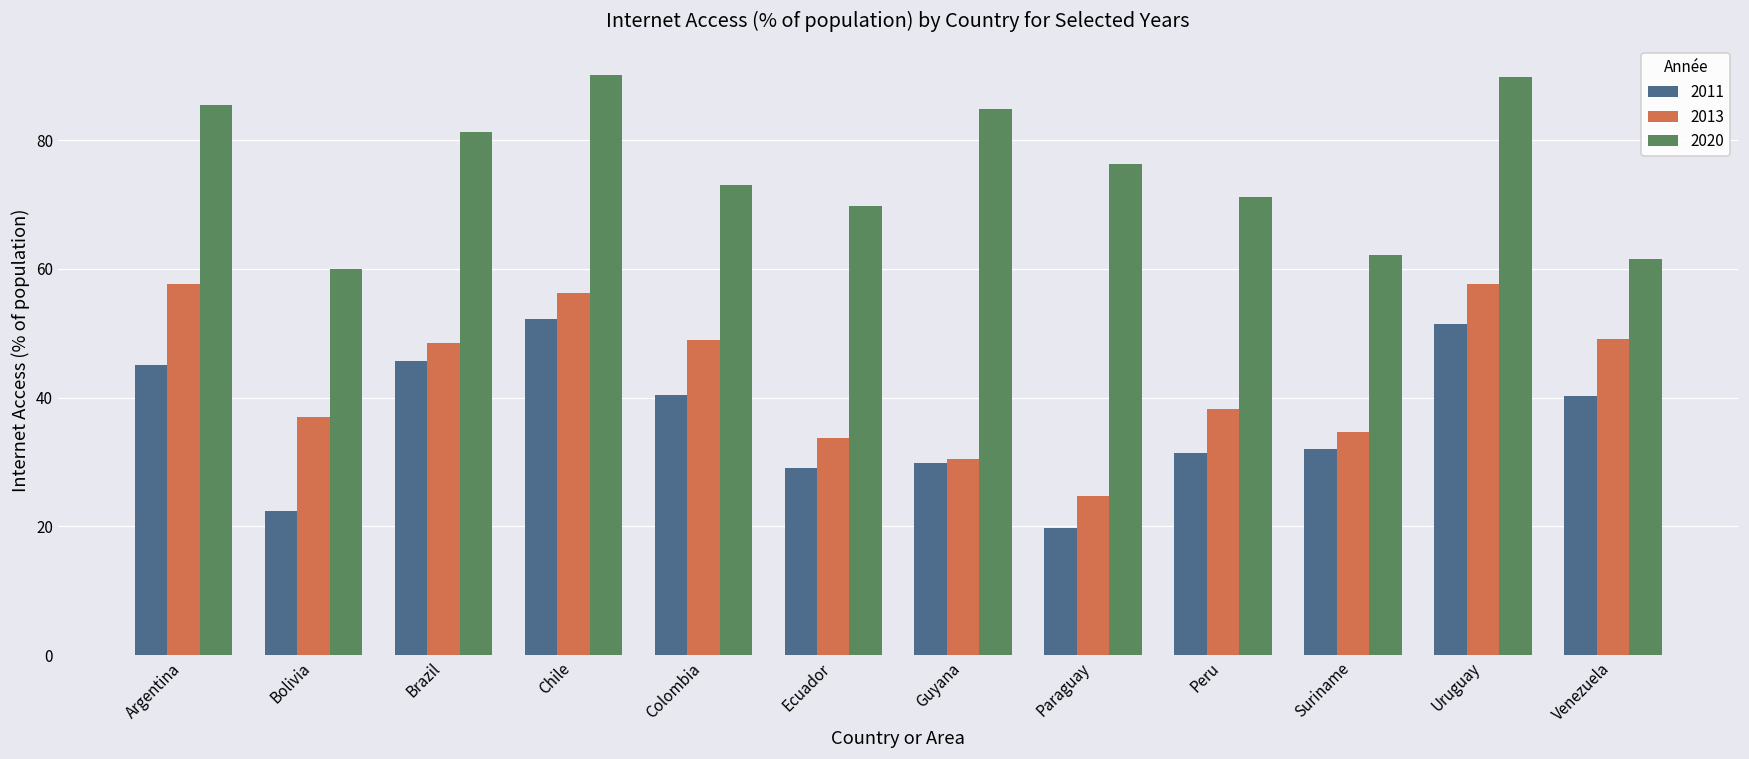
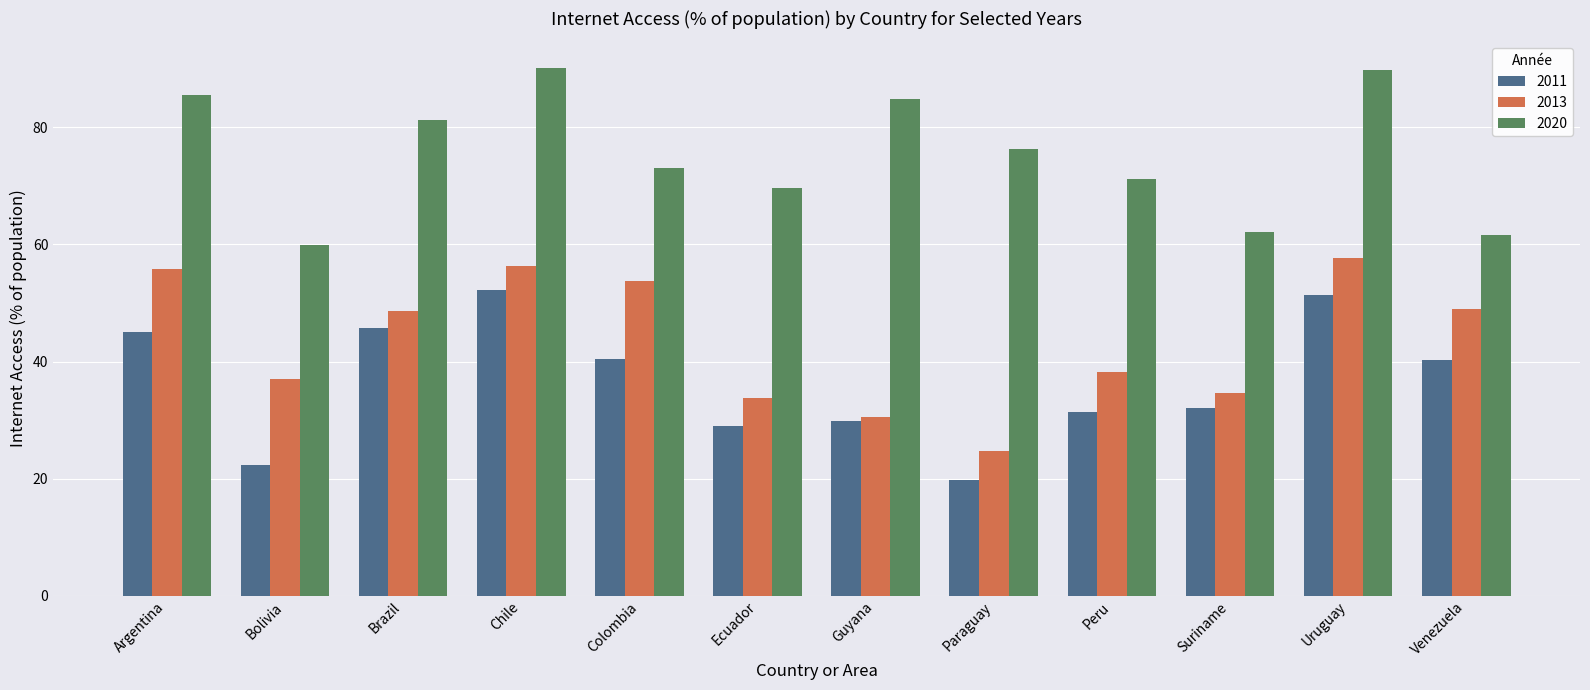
2013, Argentina: 58 -> 56
2013, Colombia: 49 -> 54
